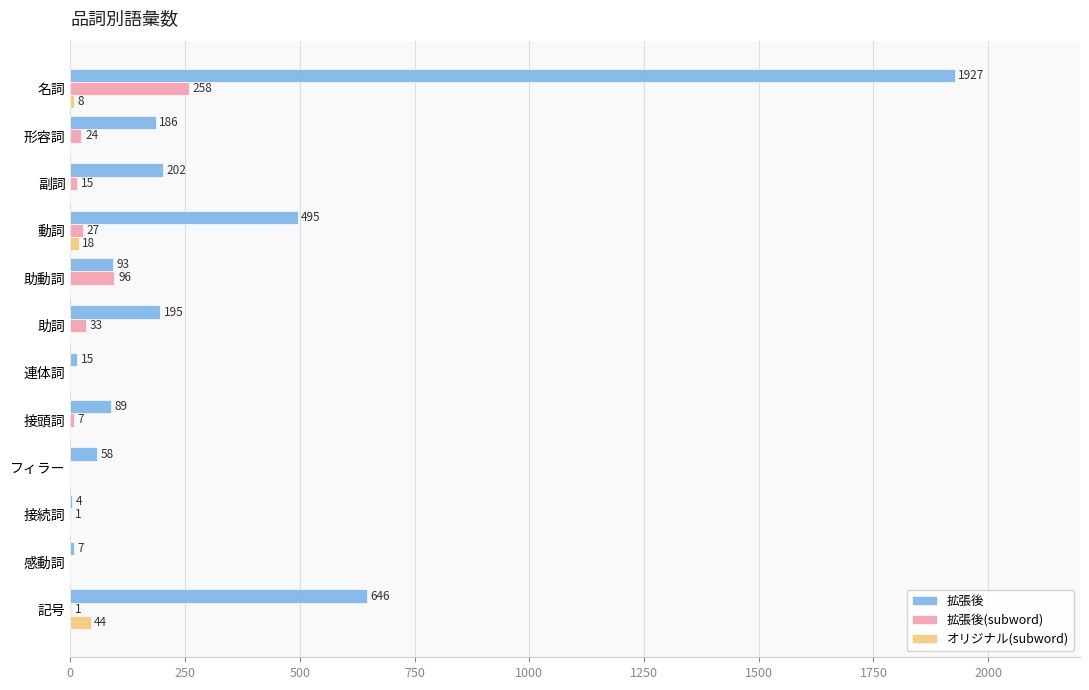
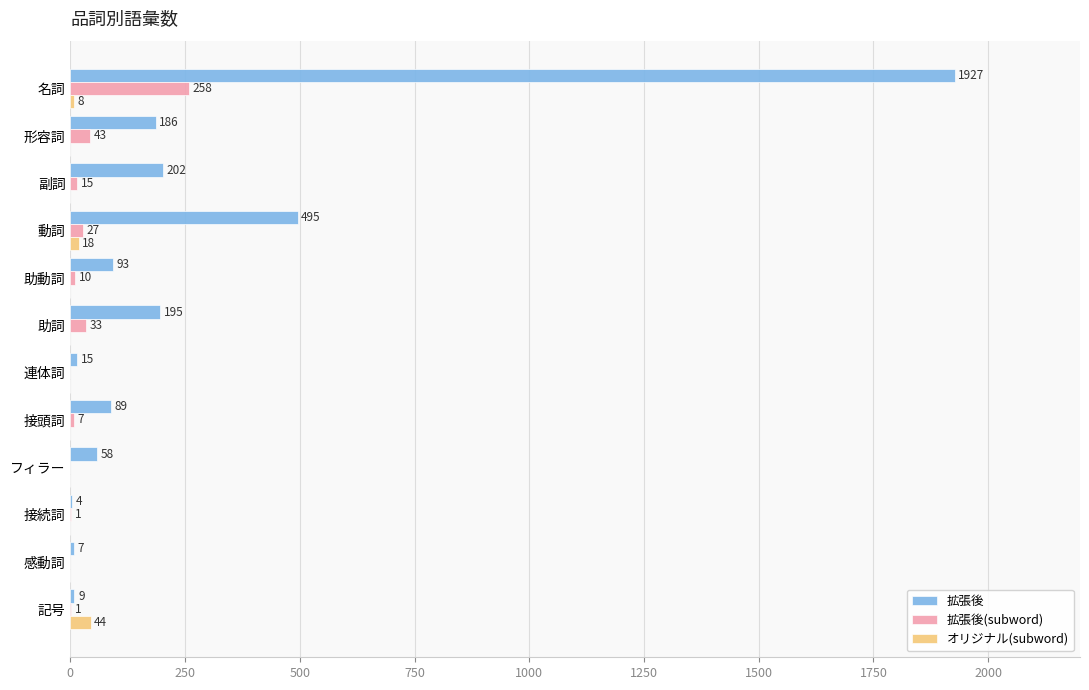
拡張後(subword), 形容詞: 24 -> 43
拡張後(subword), 助動詞: 96 -> 10
拡張後, 記号: 646 -> 9
